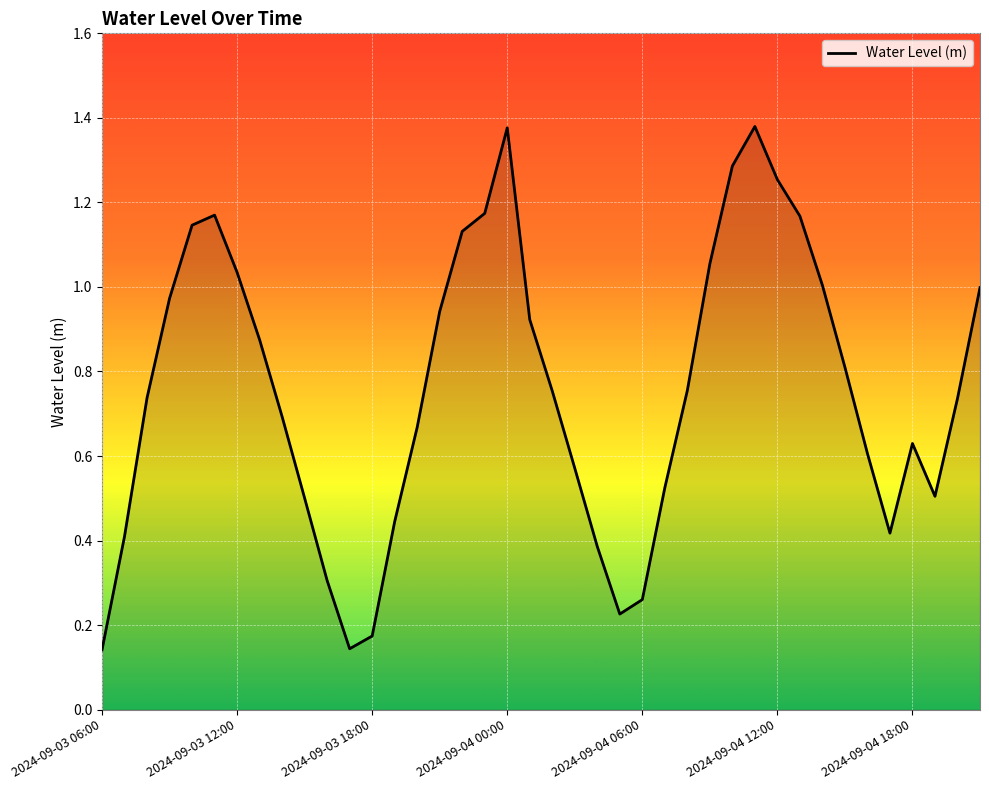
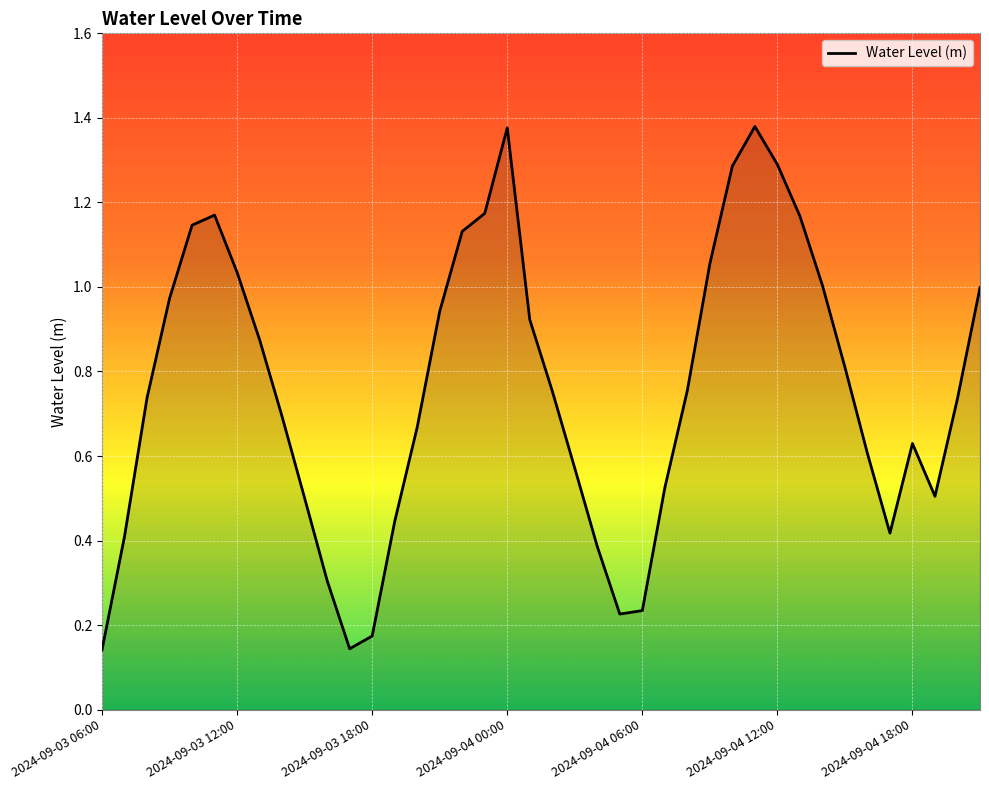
2024-09-04 06:00: 0.26 -> 0.23
2024-09-04 12:00: 1.25 -> 1.29
